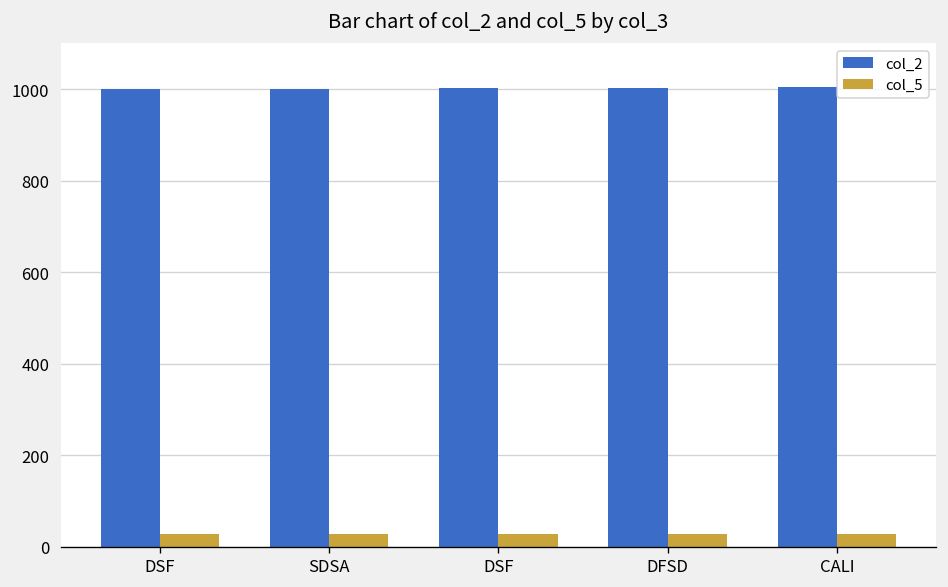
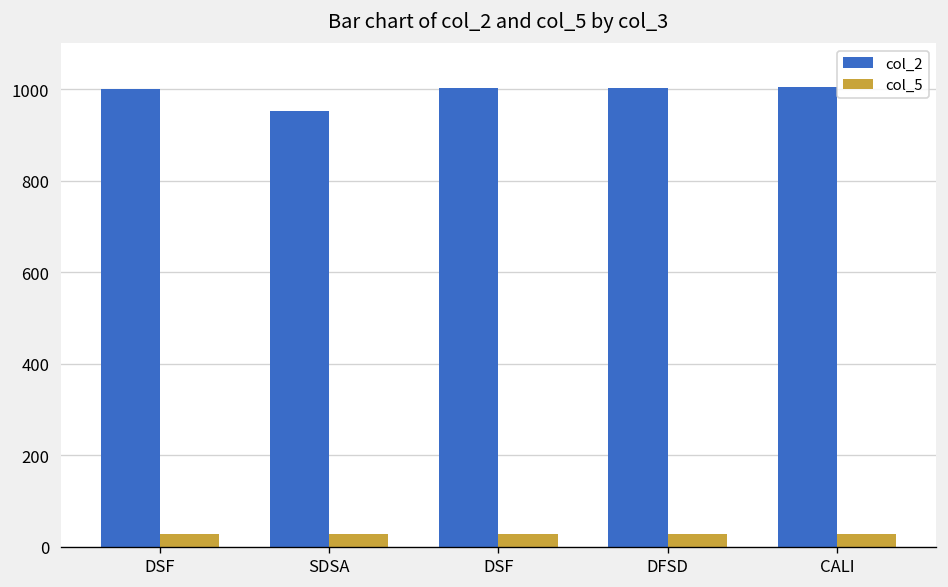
col_2, SDSA: 1000 -> 950
